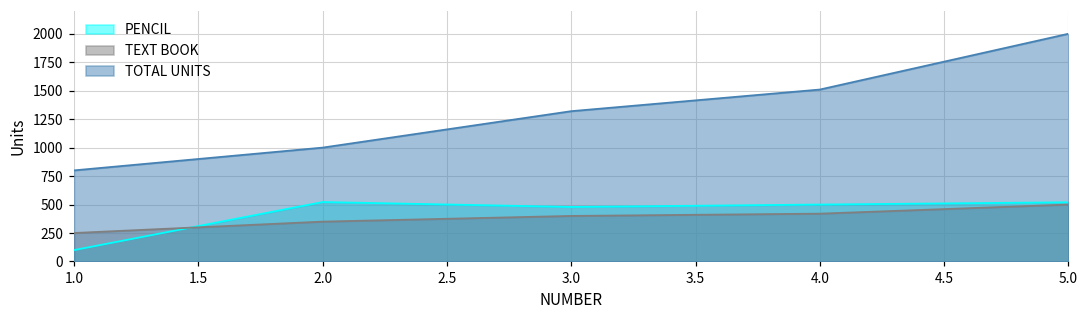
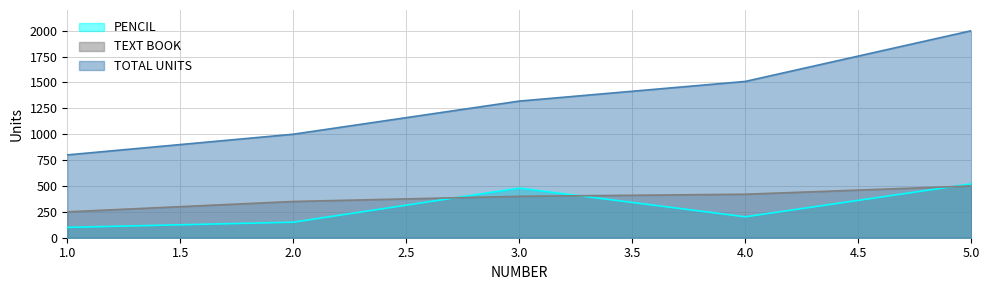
PENCIL, 2.0: 520 -> 150
PENCIL, 4.0: 500 -> 200
